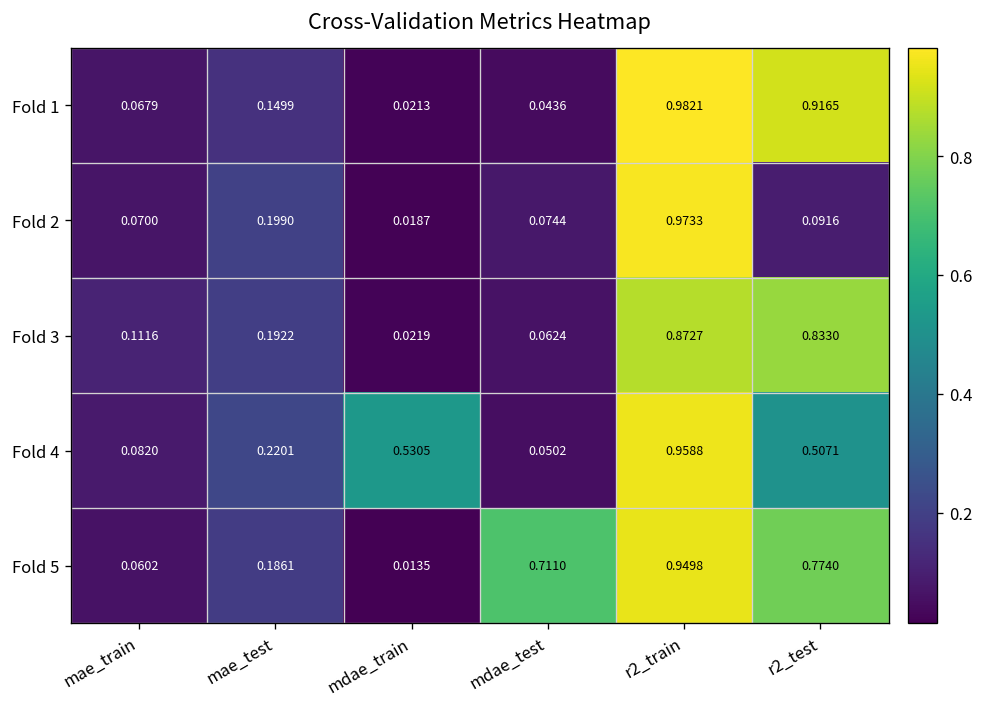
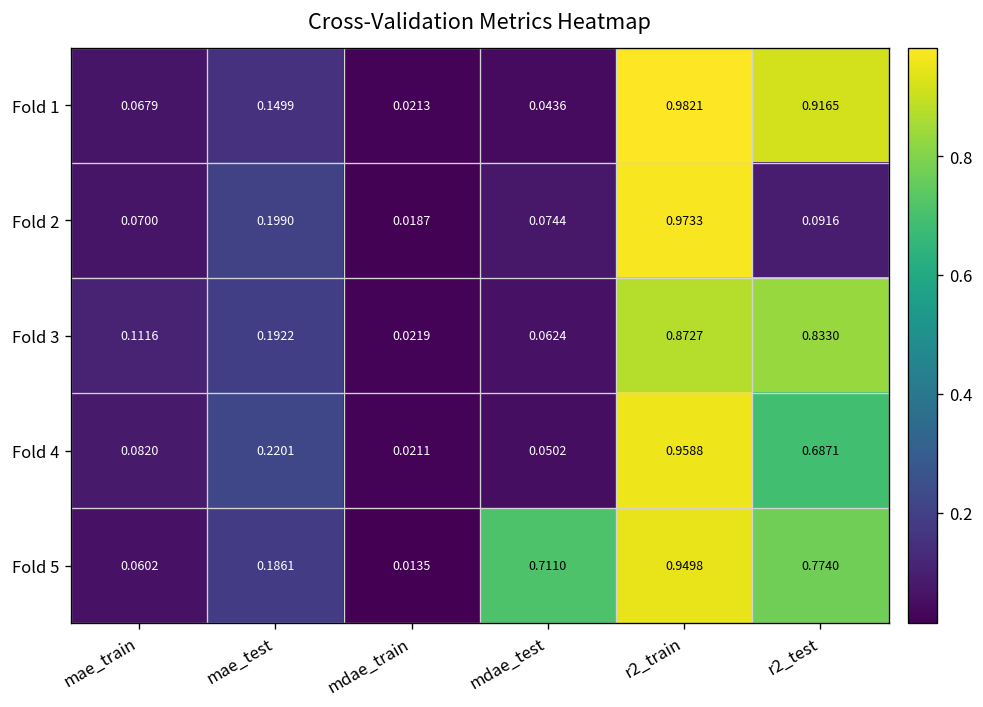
Fold 4, mdae_train: 0.5305 -> 0.0211
Fold 4, r2_test: 0.5071 -> 0.6871
